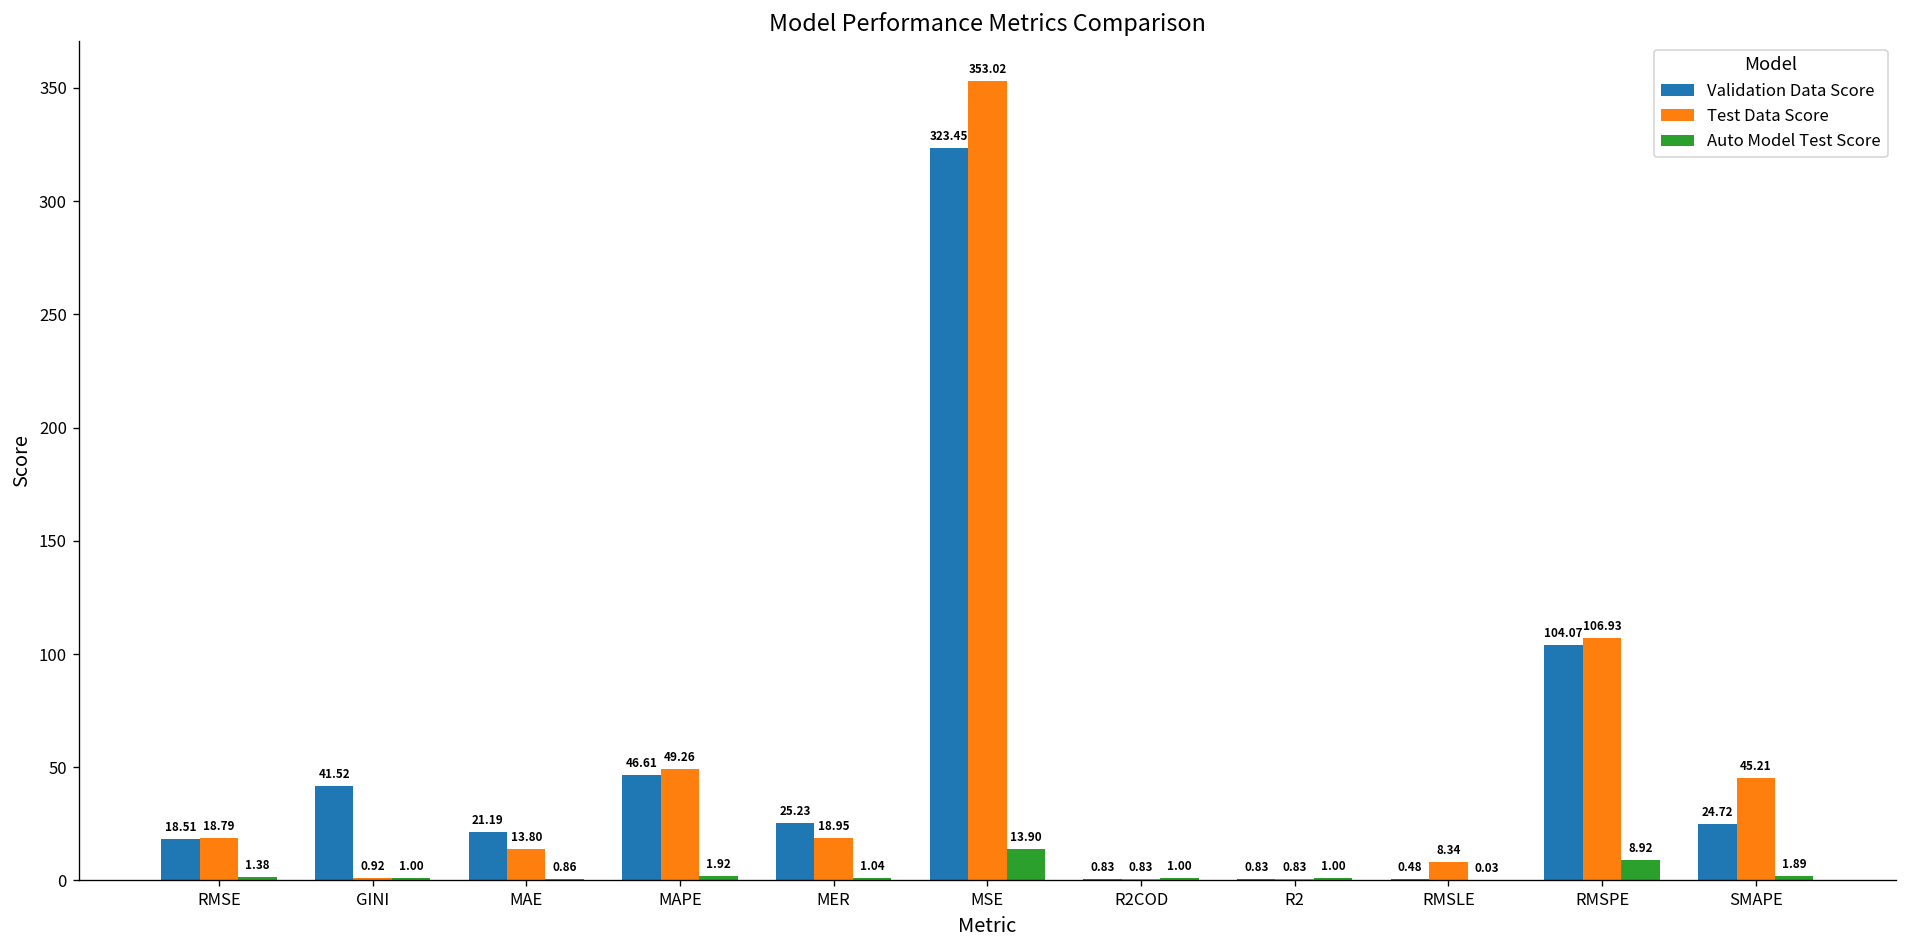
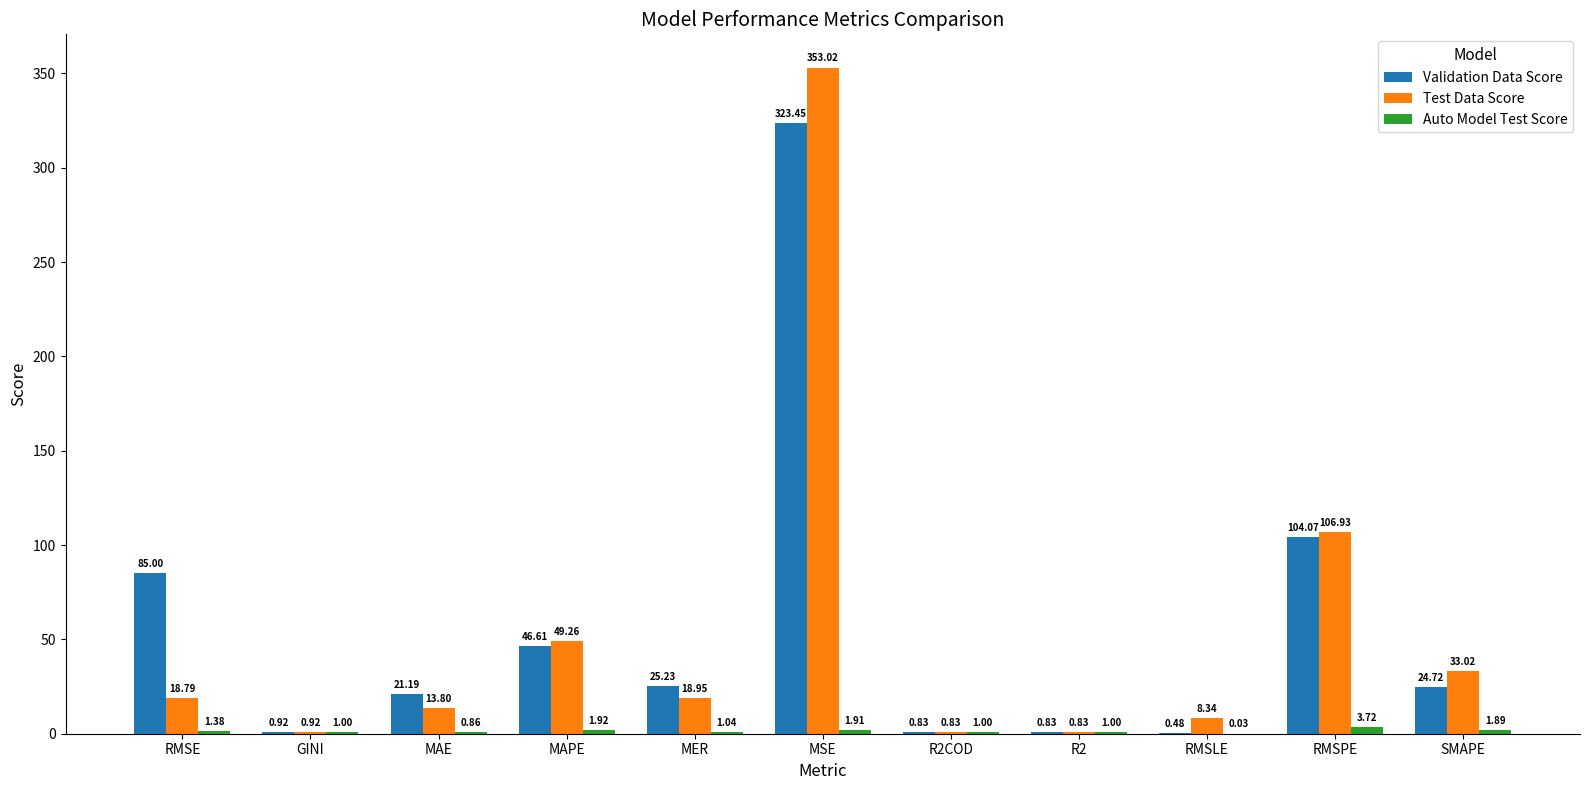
Validation Data Score, RMSE: 18.51 -> 85.00
Validation Data Score, GINI: 41.52 -> 0.92
Auto Model Test Score, MSE: 13.90 -> 1.91
Auto Model Test Score, RMSPE: 8.92 -> 3.72
Test Data Score, SMAPE: 45.21 -> 33.02
